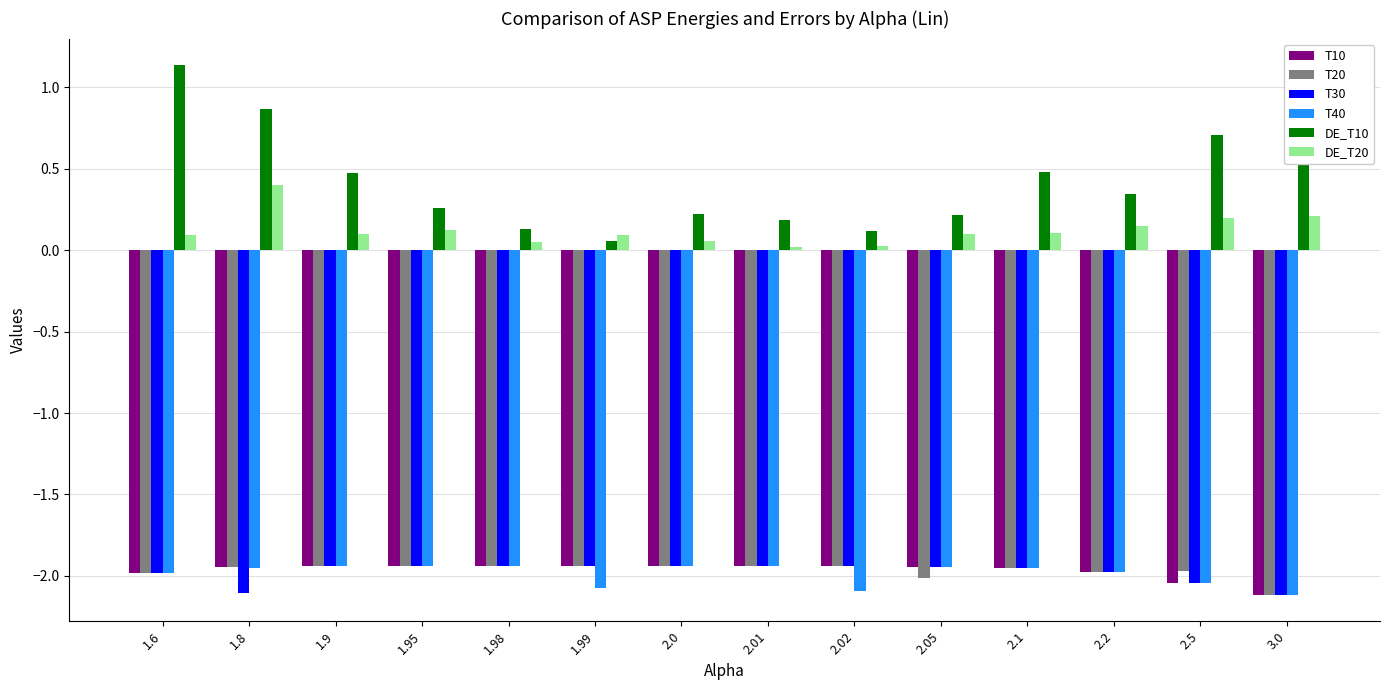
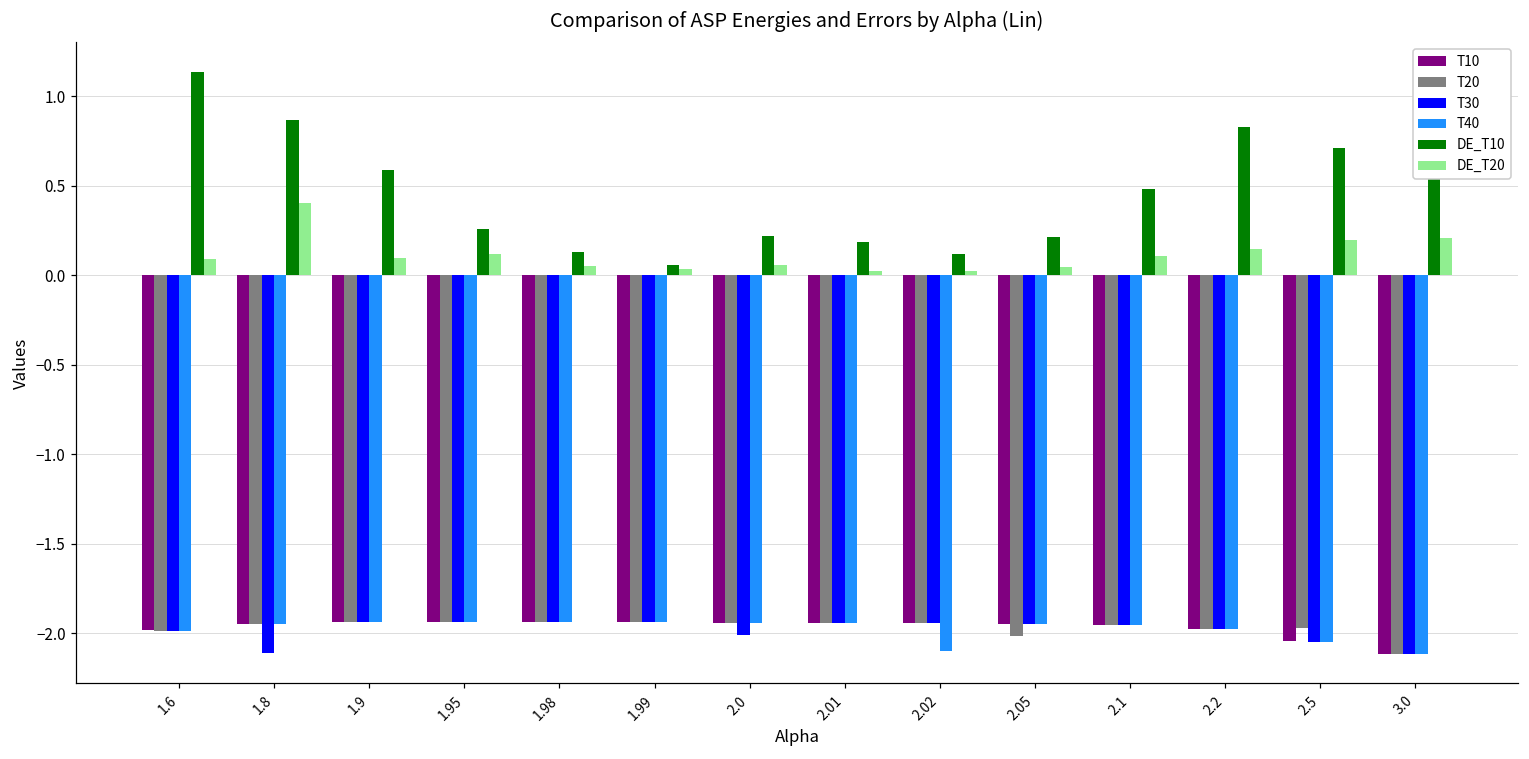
DE_T10, 1.9: 0.48 -> 0.59
T40, 1.99: -2.08 -> -1.94
DE_T20, 1.99: 0.09 -> 0.04
T30, 2.0: -1.94 -> -2.01
DE_T20, 2.05: 0.10 -> 0.05
DE_T10, 2.2: 0.35 -> 0.83
